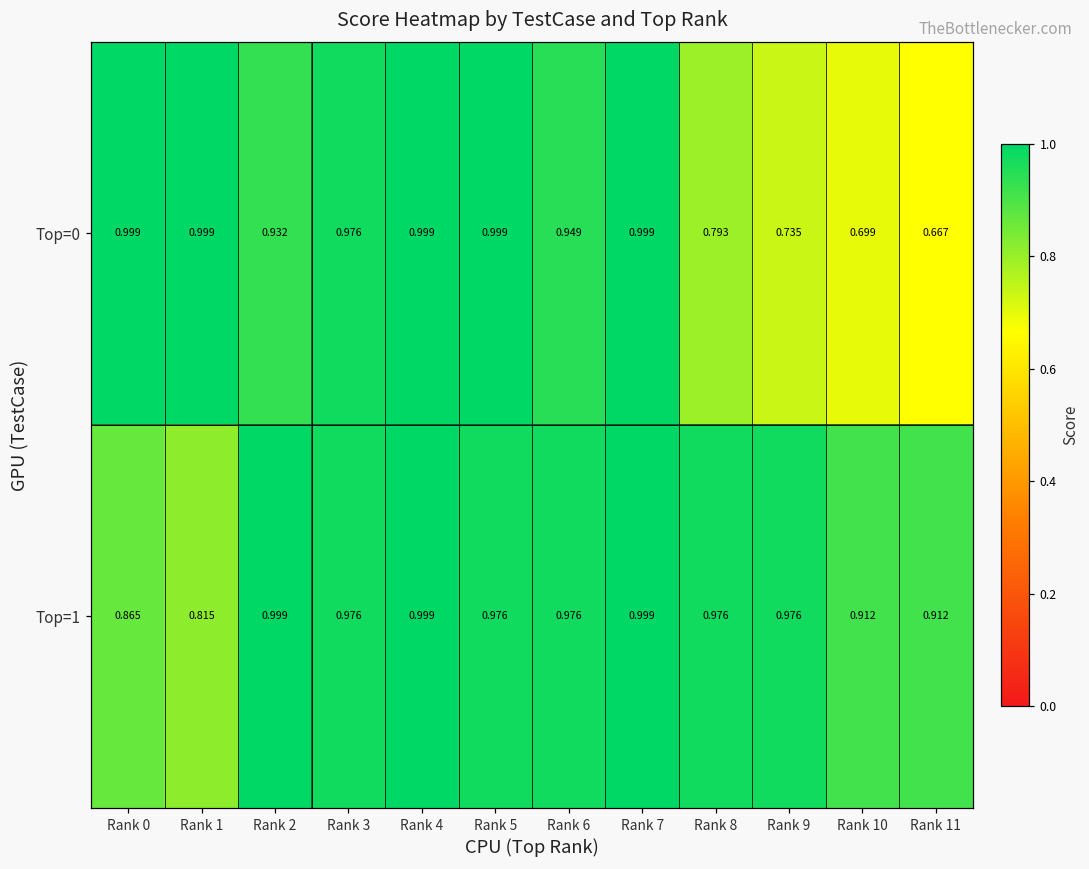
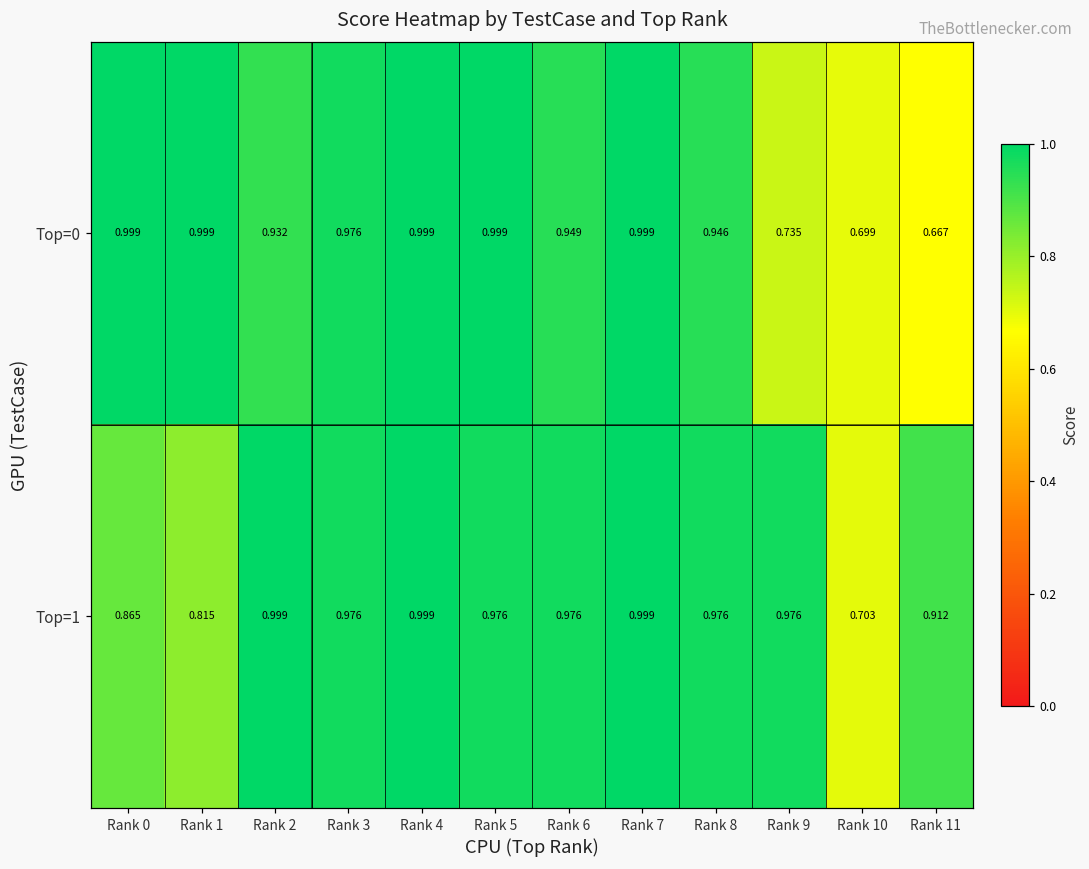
Top=0, Rank 8: 0.793 -> 0.946
Top=1, Rank 10: 0.912 -> 0.703
